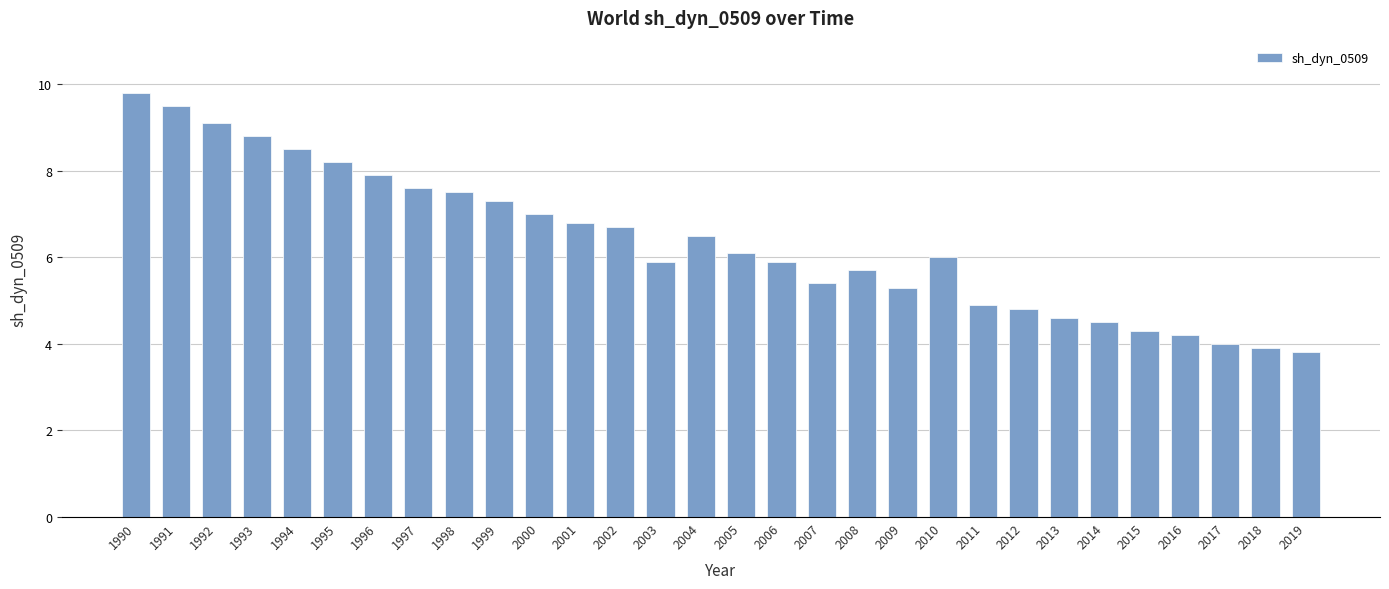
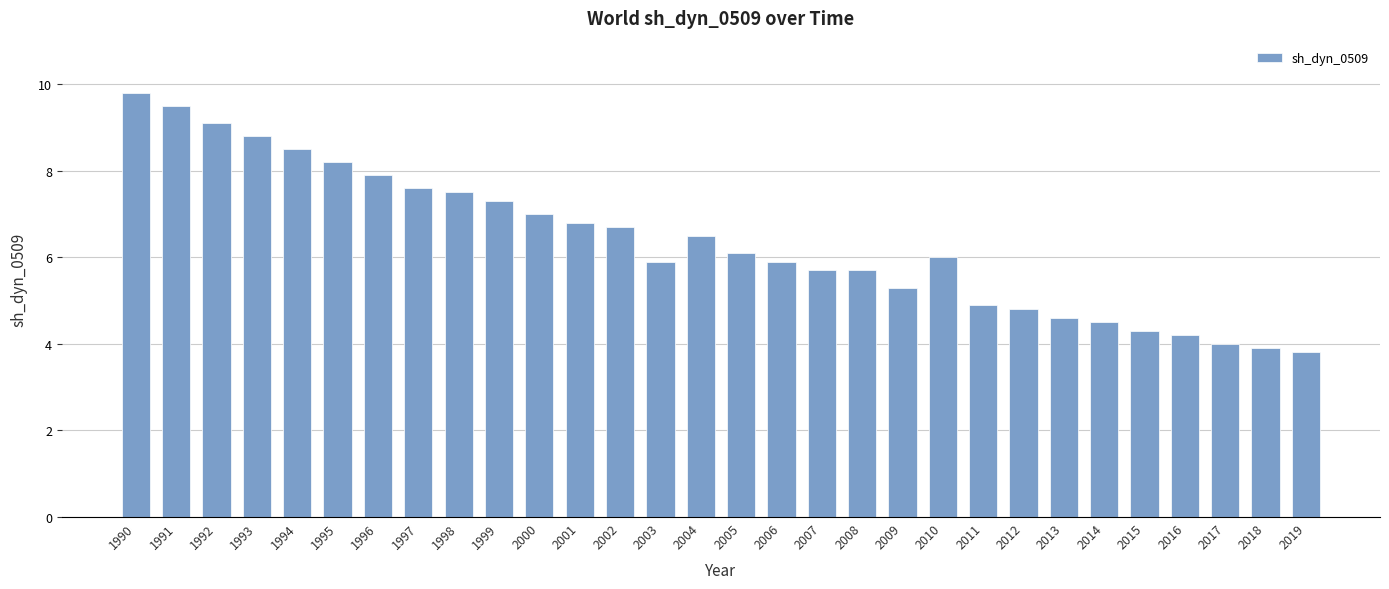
2007: 5.4 -> 5.7
